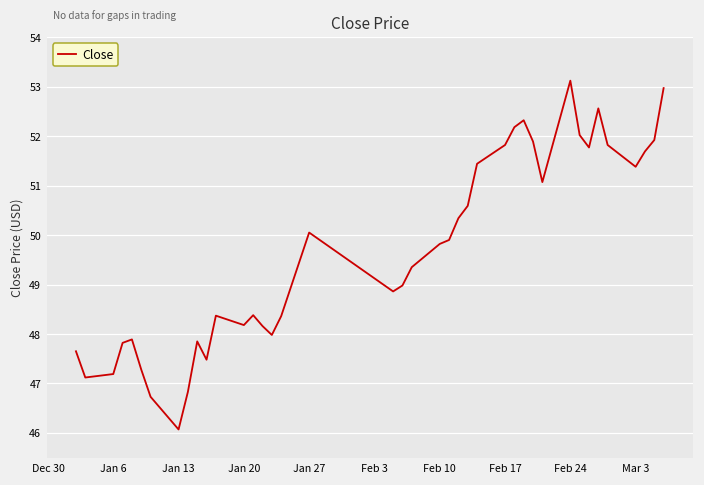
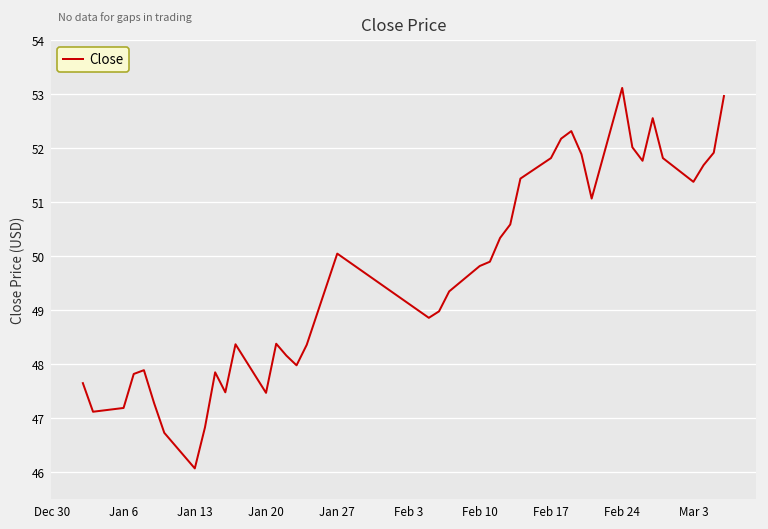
Jan 20: 48.2 -> 47.5
